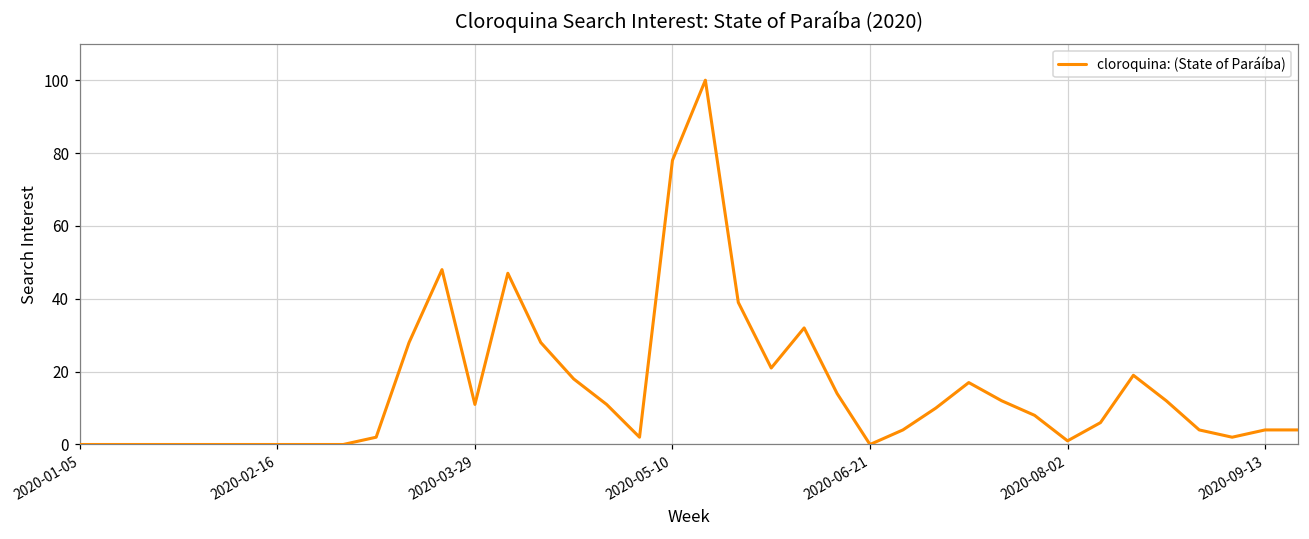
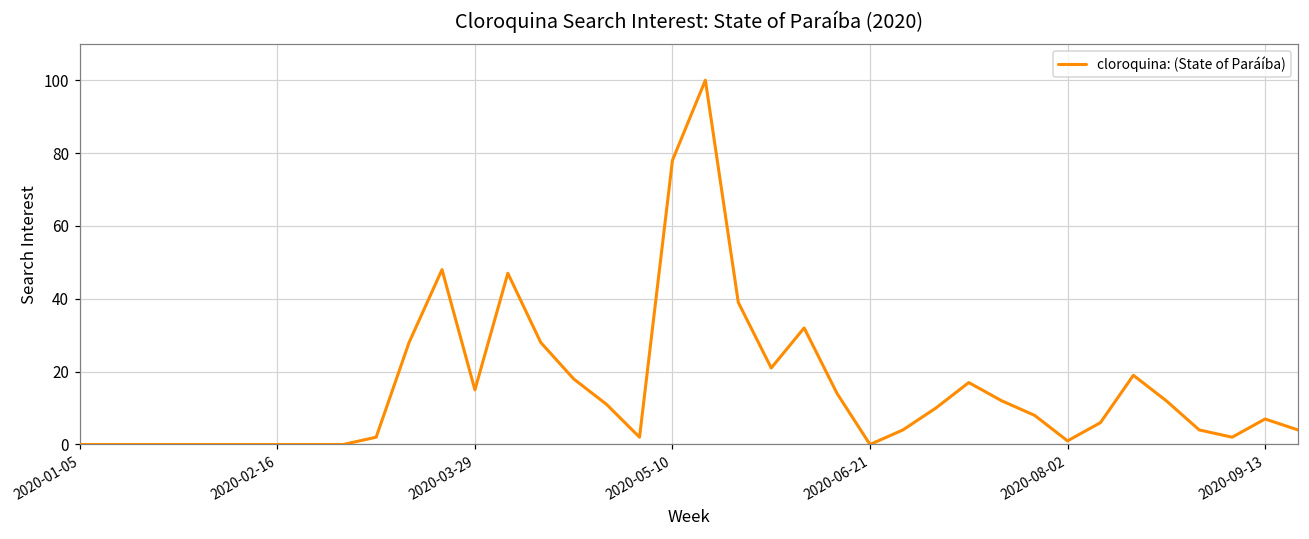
2020-03-29: 11 -> 15
2020-09-13: 4 -> 7
